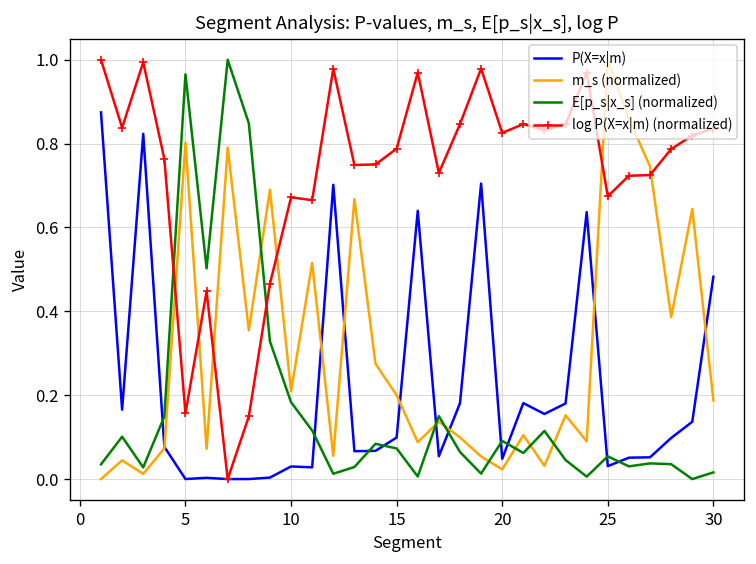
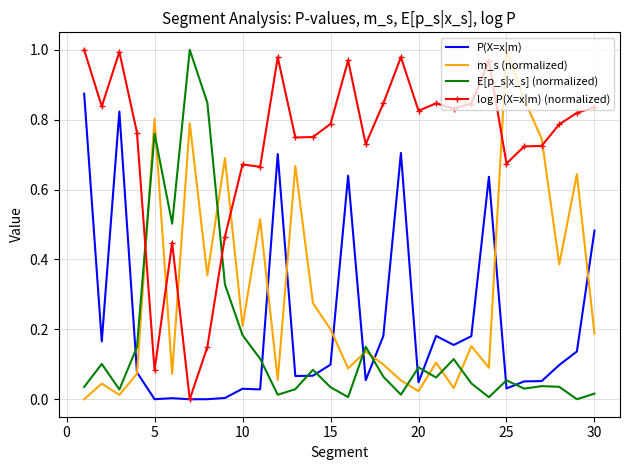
E[p_s|x_s] (normalized), 5: 0.97 -> 0.76
log P(X=x|m) (normalized), 5: 0.16 -> 0.08
E[p_s|x_s] (normalized), 15: 0.07 -> 0.03
